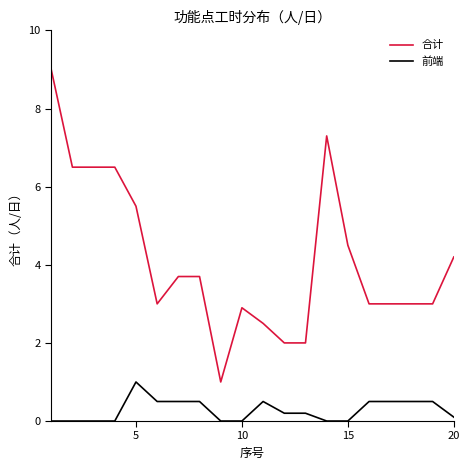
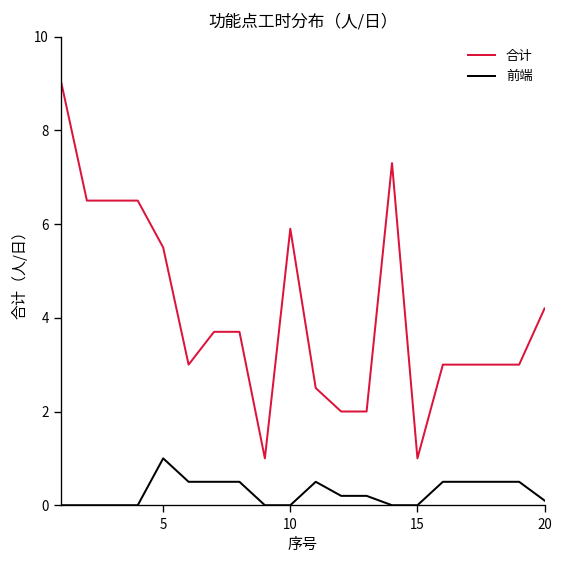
合计, 10: 2.9 -> 5.9
合计, 15: 4.5 -> 1.0
